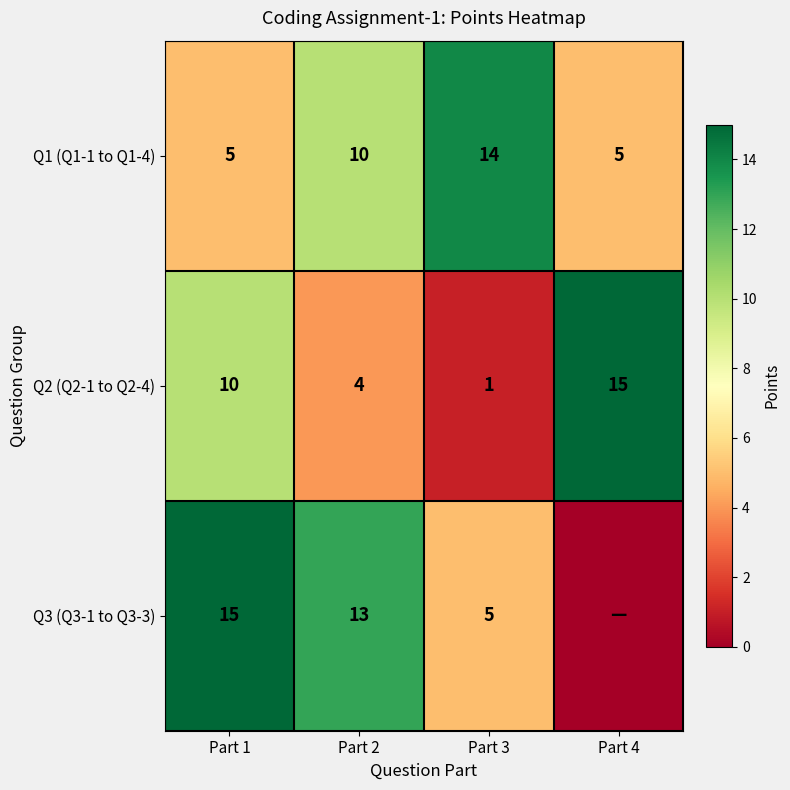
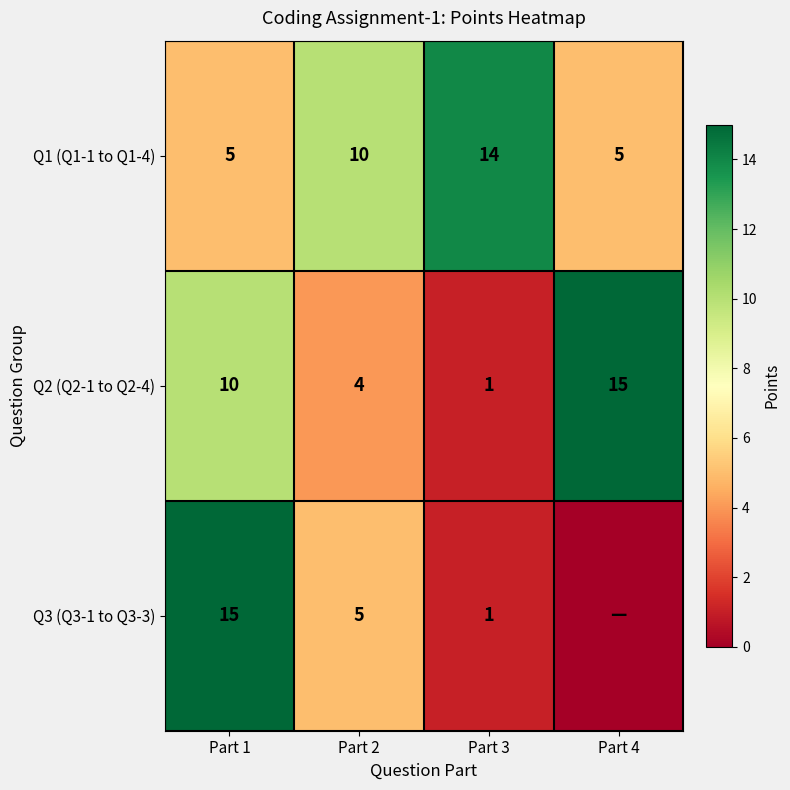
Q3 (Q3-1 to Q3-3), Part 2: 13 -> 5
Q3 (Q3-1 to Q3-3), Part 3: 5 -> 1
